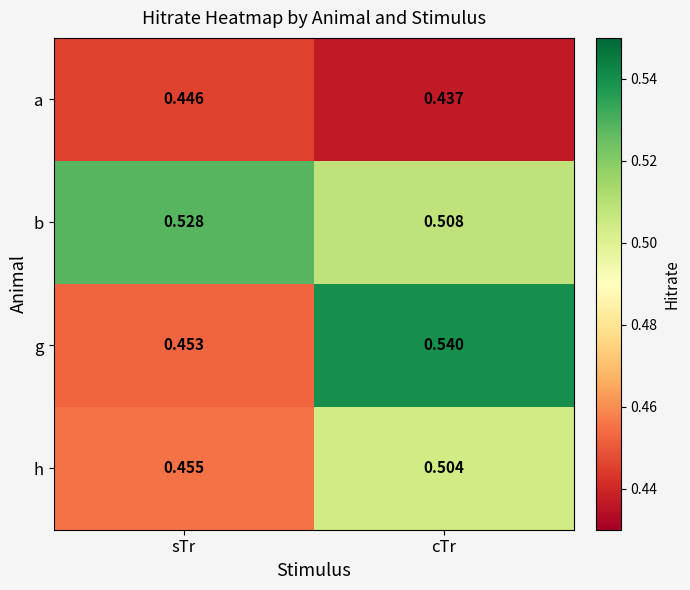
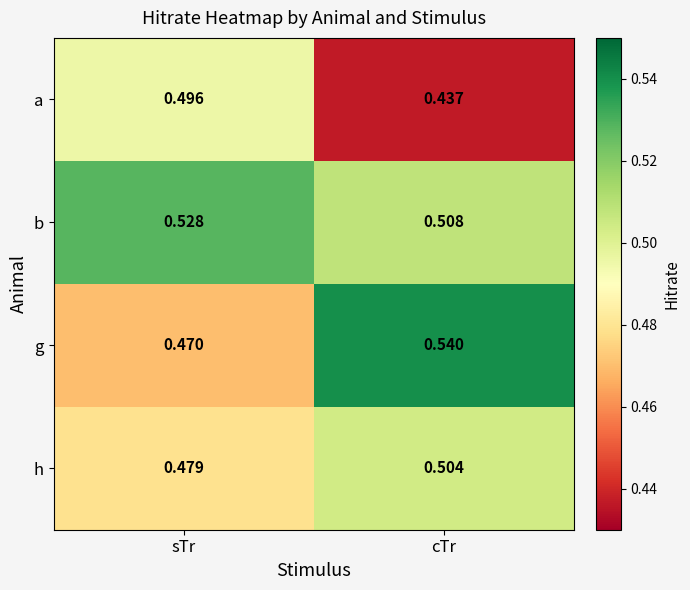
a, sTr: 0.446 -> 0.496
g, sTr: 0.453 -> 0.470
h, sTr: 0.455 -> 0.479
